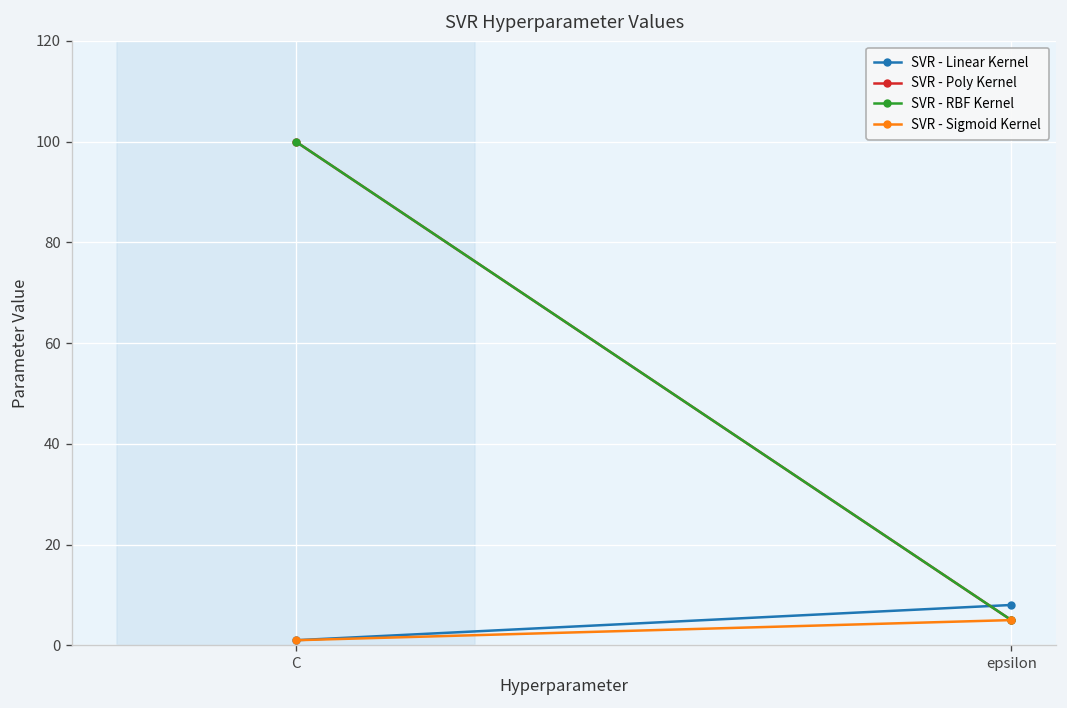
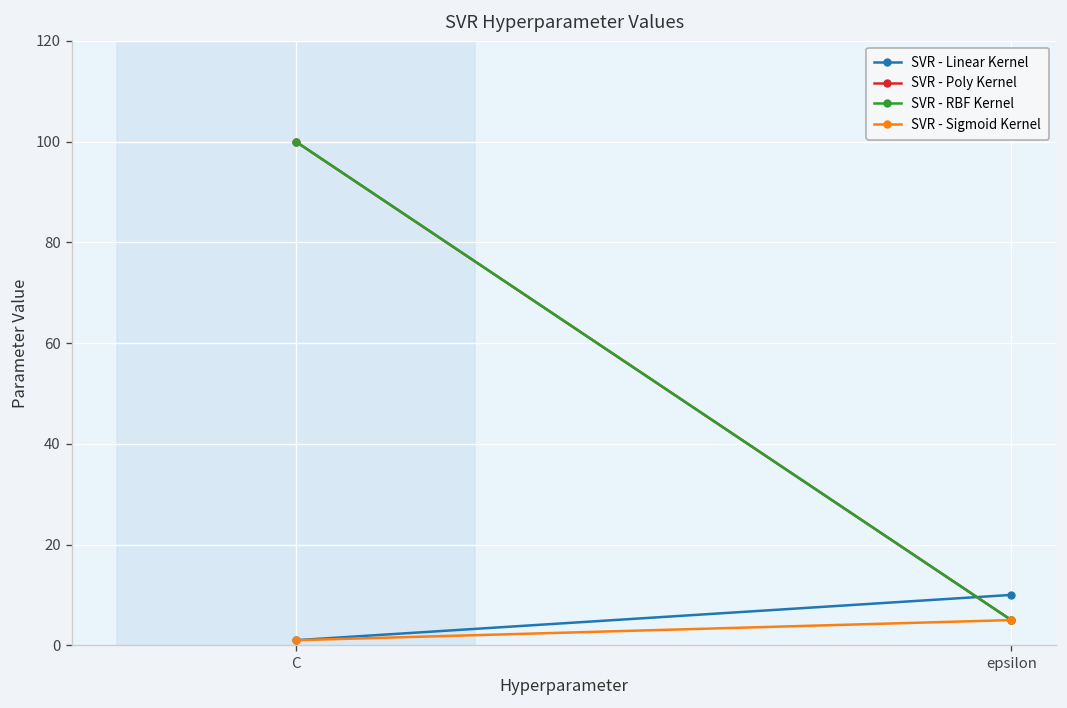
SVR - Linear Kernel, epsilon: 8 -> 10
